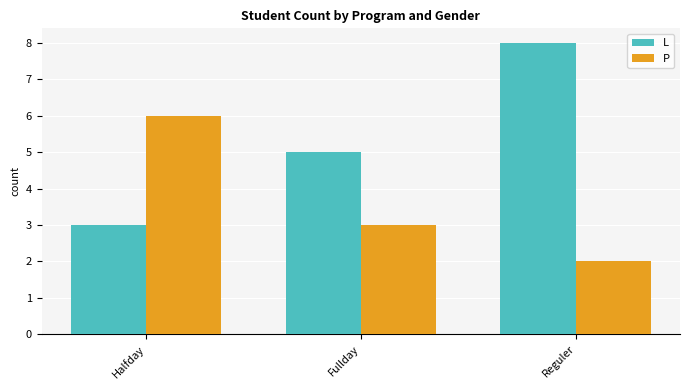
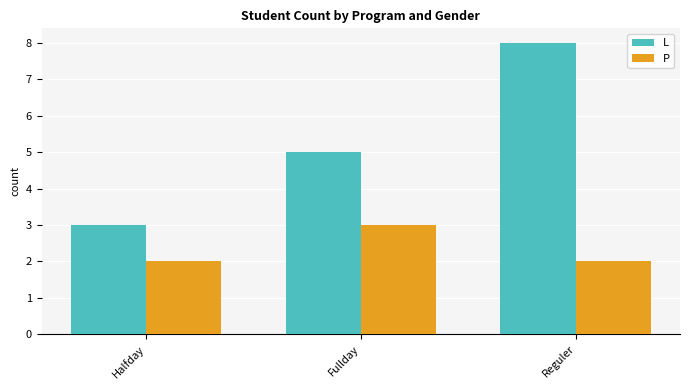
P, Halfday: 6 -> 2
